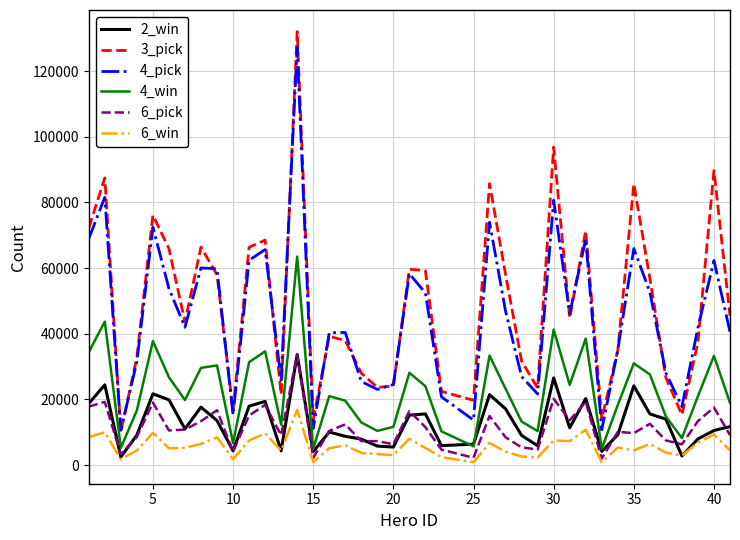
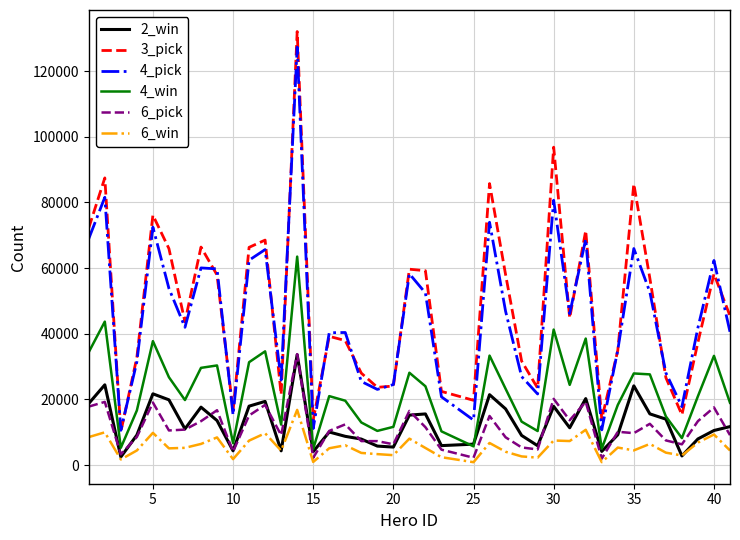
2_win, 30: 27000 -> 18000
4_win, 35: 31000 -> 28000
3_pick, 40: 90000 -> 58000
